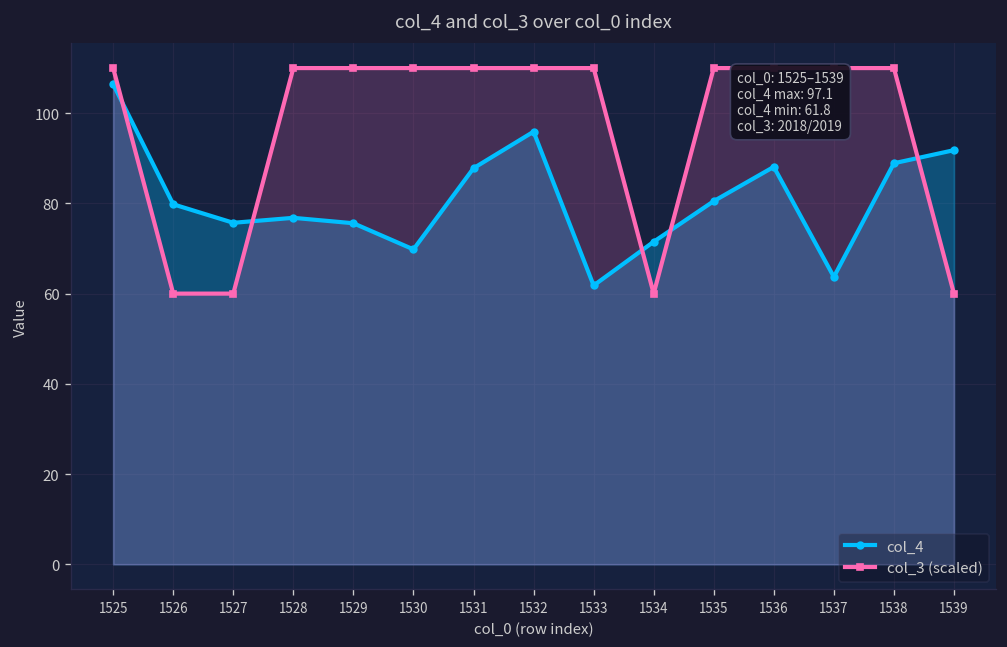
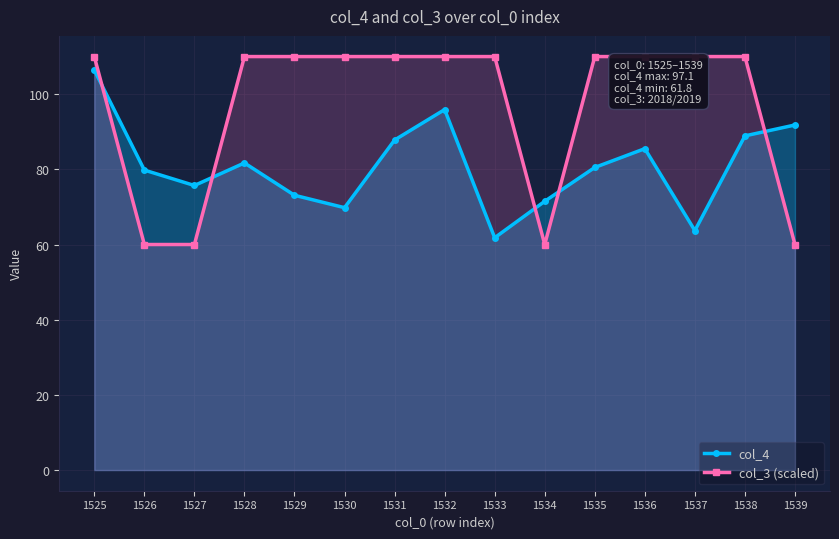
col_4, 1528: 77 -> 82
col_4, 1529: 76 -> 73
col_4, 1536: 88 -> 86
